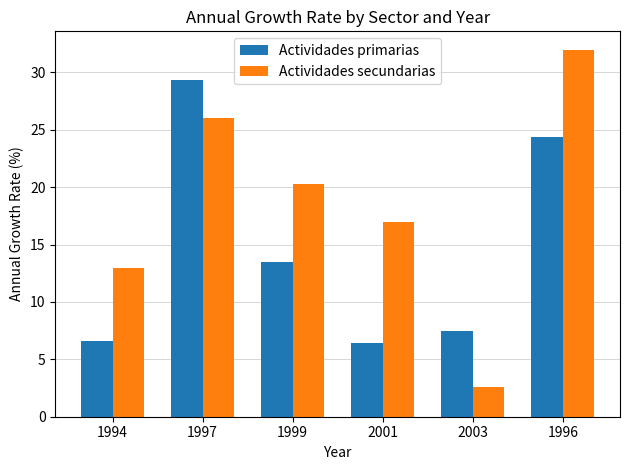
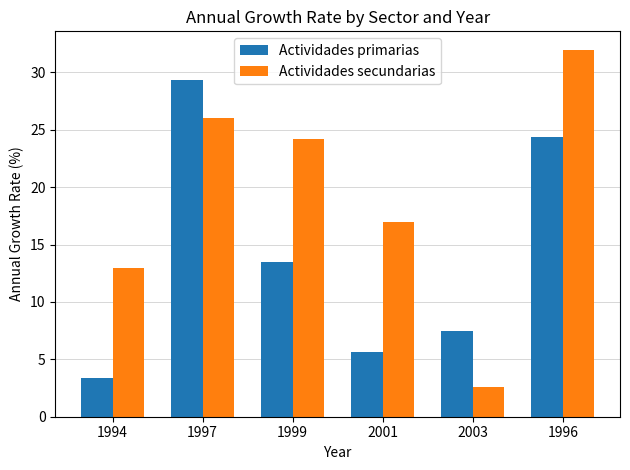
Actividades primarias, 1994: 6.6 -> 3.4
Actividades secundarias, 1999: 20.3 -> 24.2
Actividades primarias, 2001: 6.4 -> 5.6
